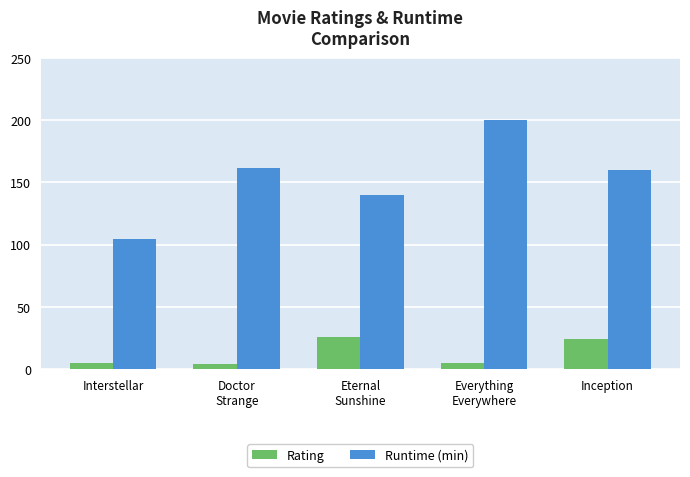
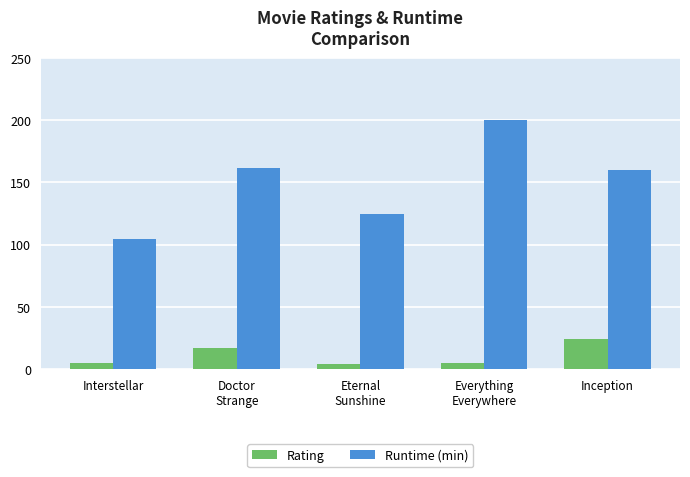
Rating, Doctor Strange: 5 -> 17
Rating, Eternal Sunshine: 26 -> 5
Runtime (min), Eternal Sunshine: 140 -> 125
